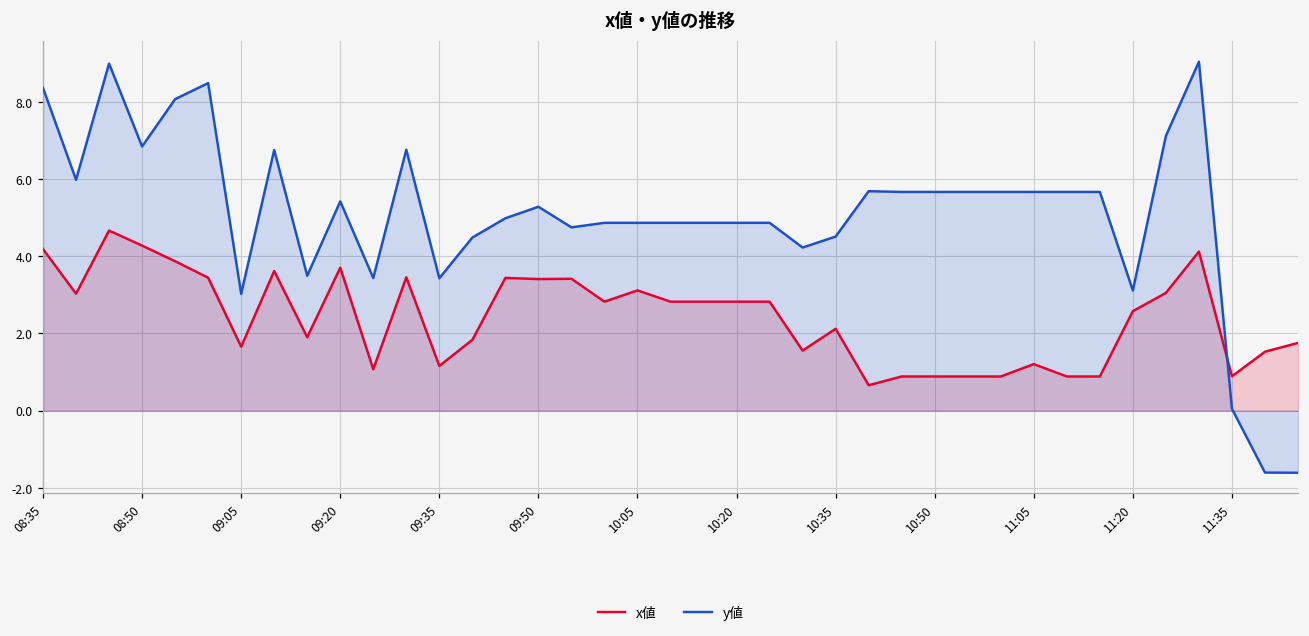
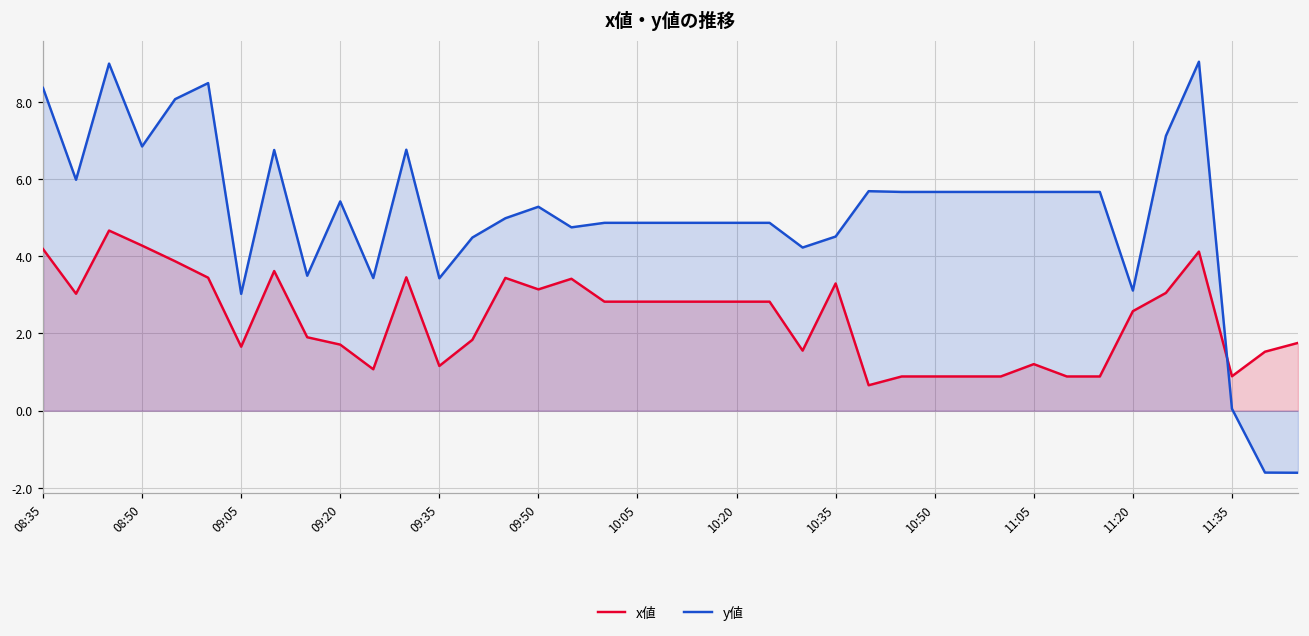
x値, 09:20: 3.7 -> 1.7
x値, 09:50: 3.4 -> 3.1
x値, 10:05: 3.1 -> 2.8
x値, 10:35: 2.1 -> 3.3
